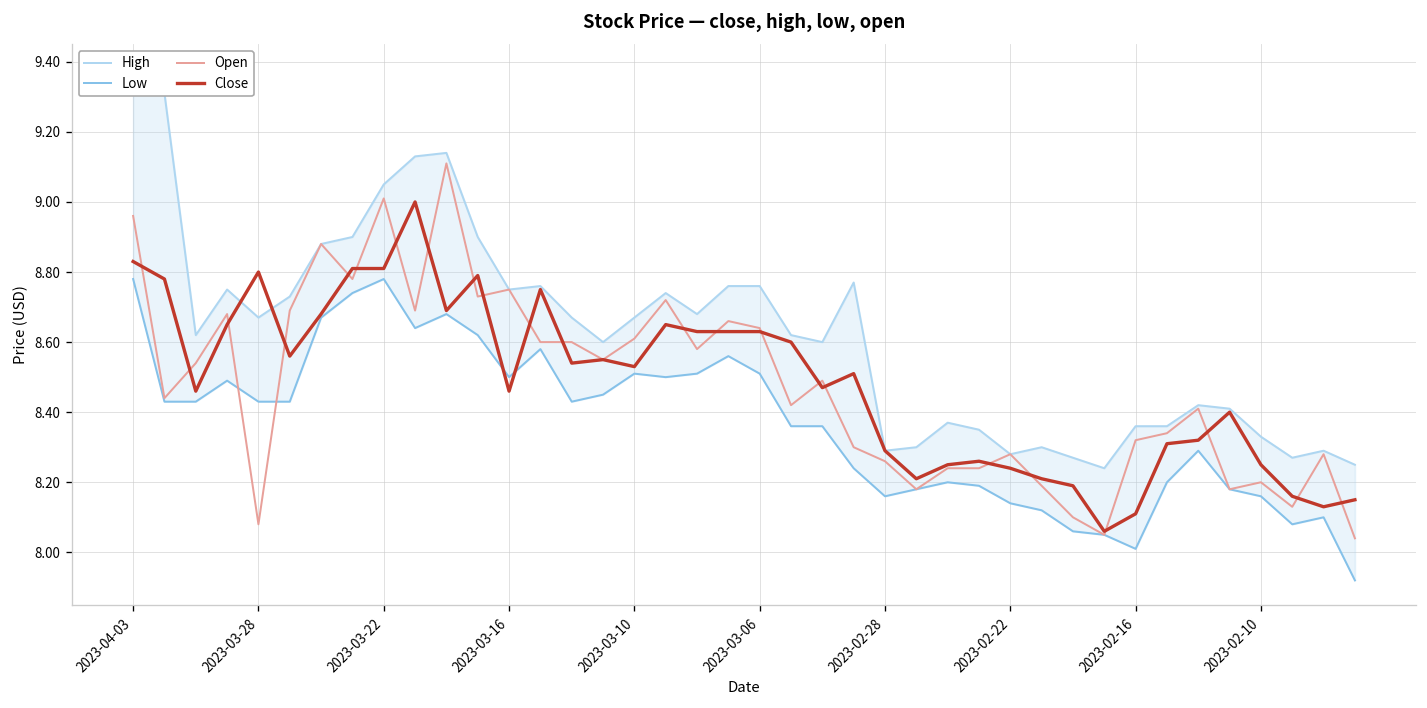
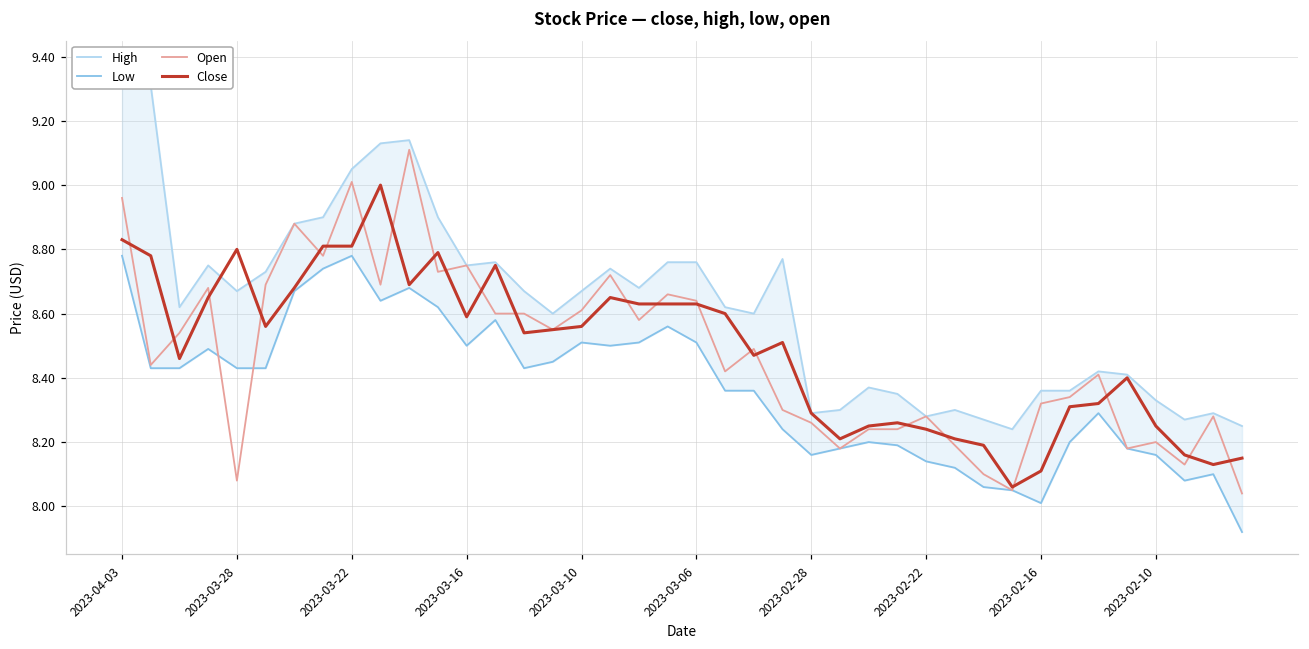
Close, 2023-03-16: 8.46 -> 8.59
Close, 2023-03-10: 8.53 -> 8.56
